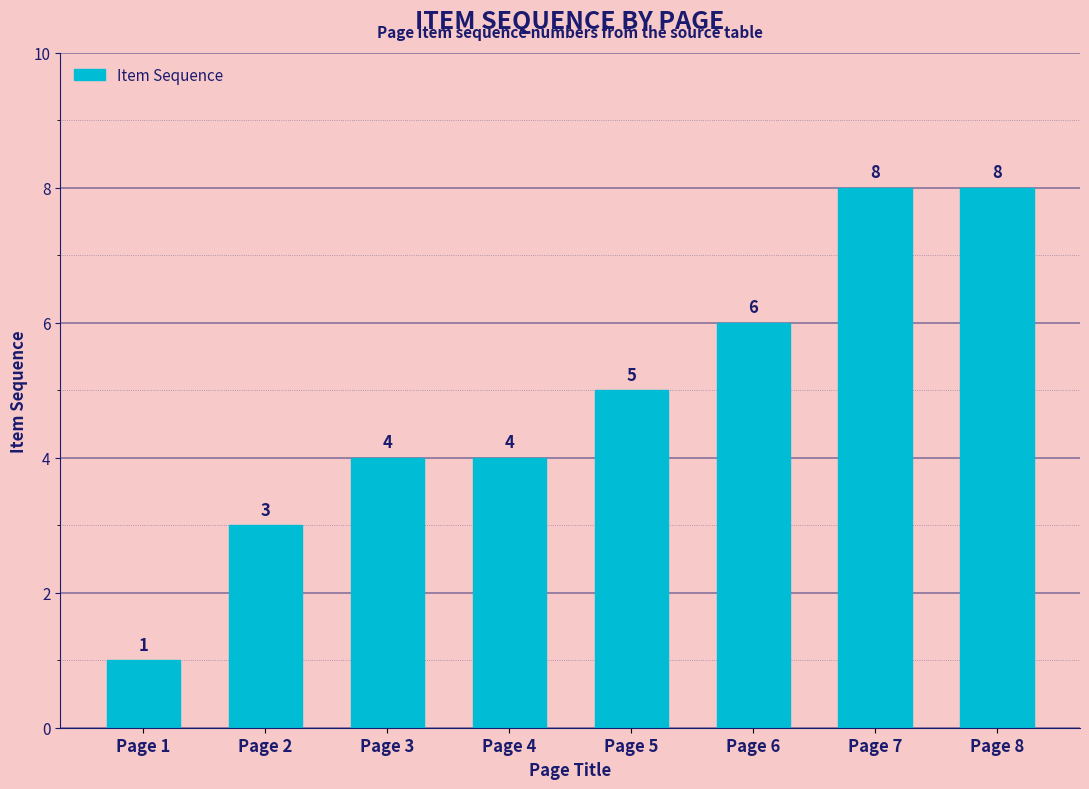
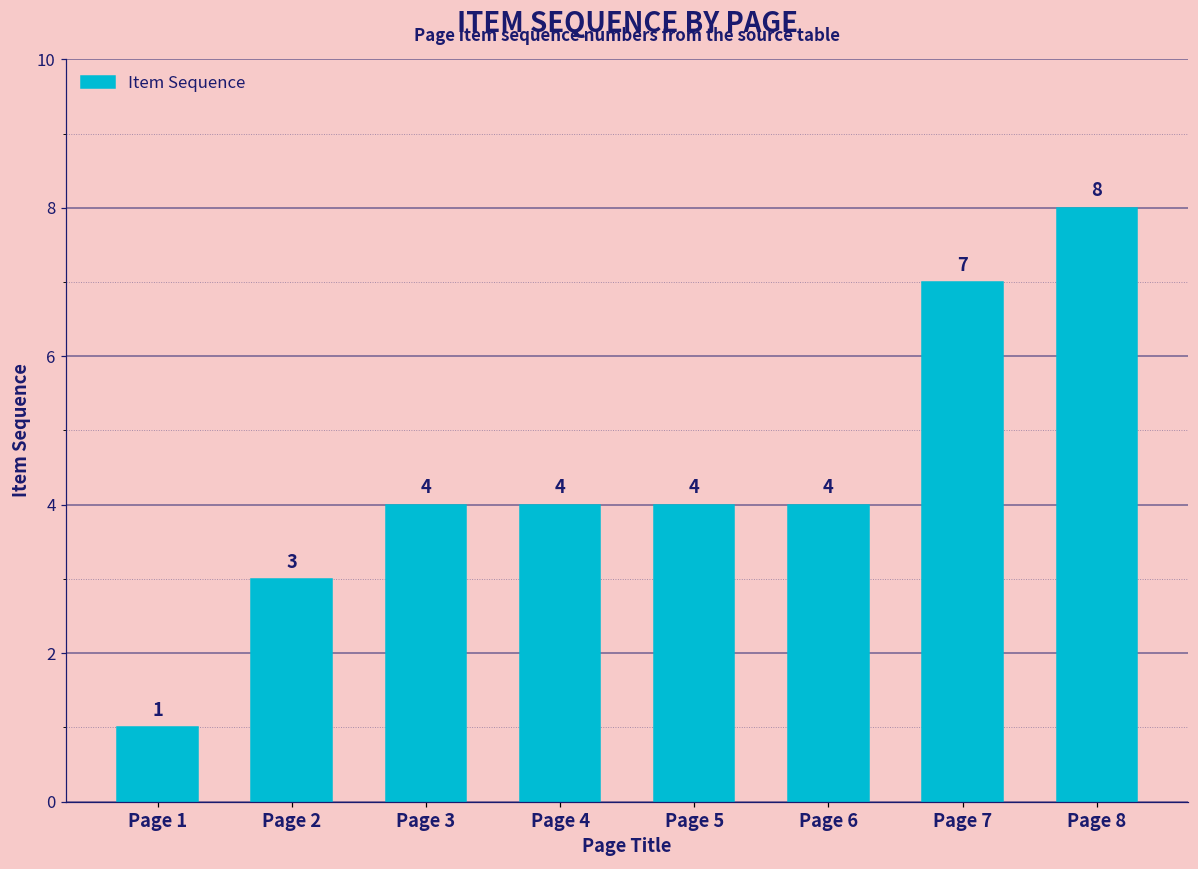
Page 5: 5 -> 4
Page 6: 6 -> 4
Page 7: 8 -> 7
